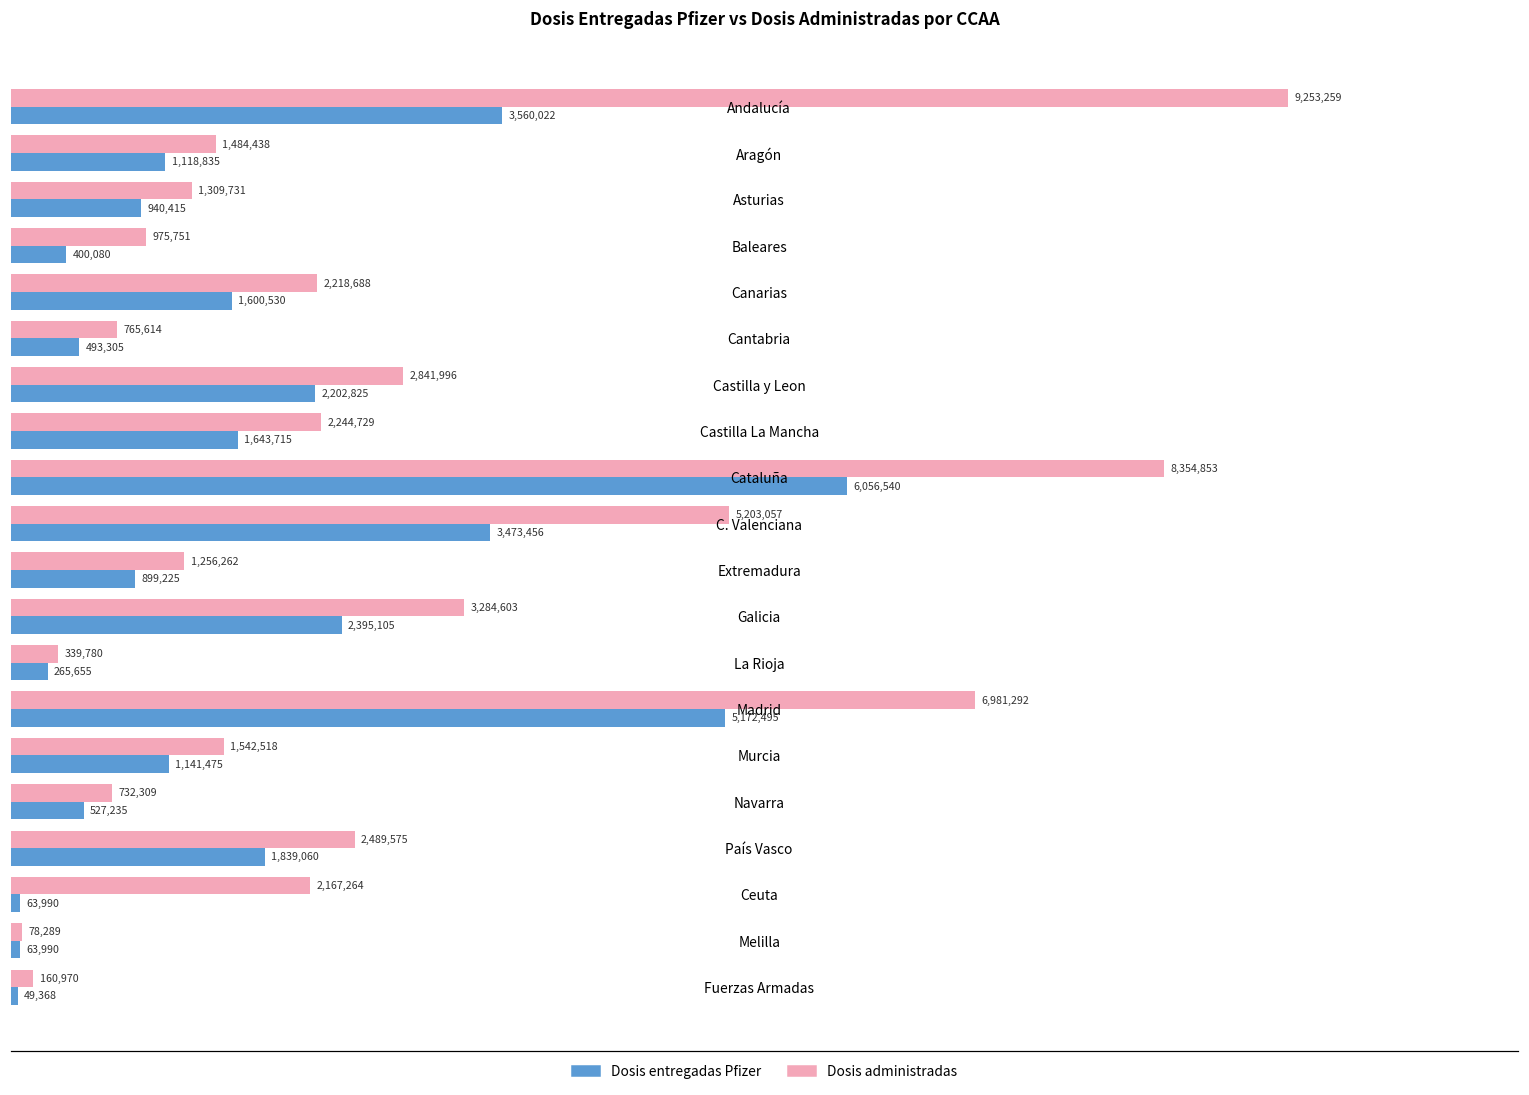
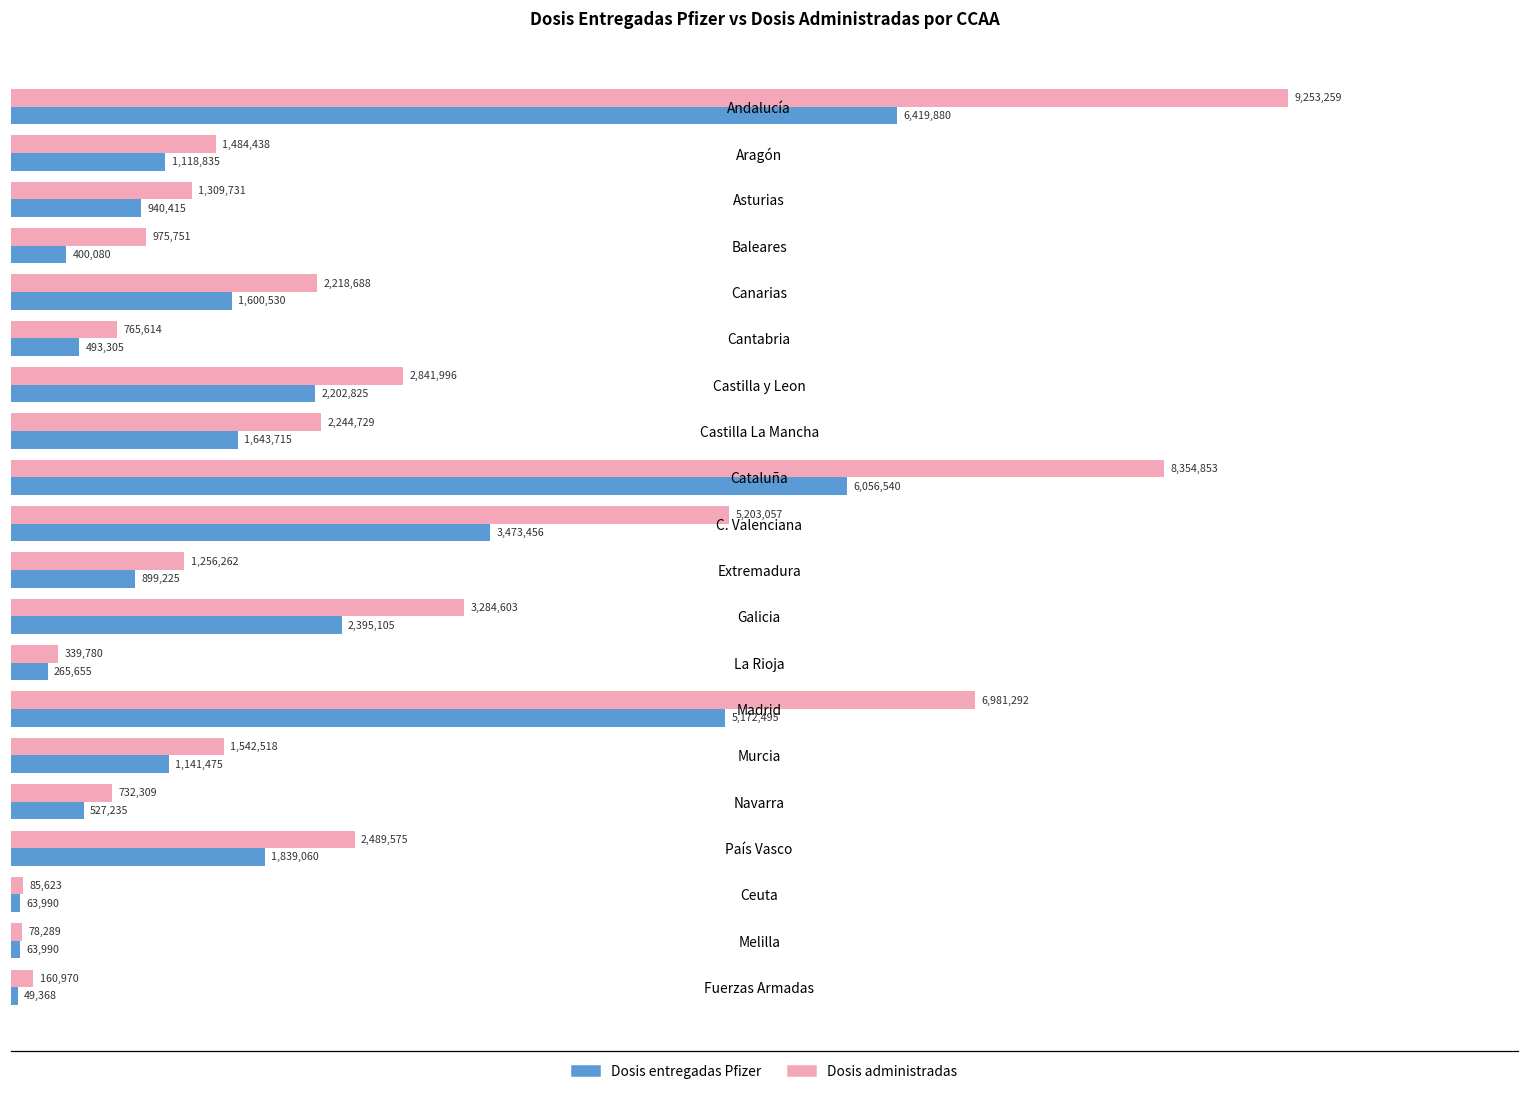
Dosis entregadas Pfizer, Andalucía: 3,560,022 -> 6,419,880
Dosis administradas, Ceuta: 2,167,264 -> 85,623
